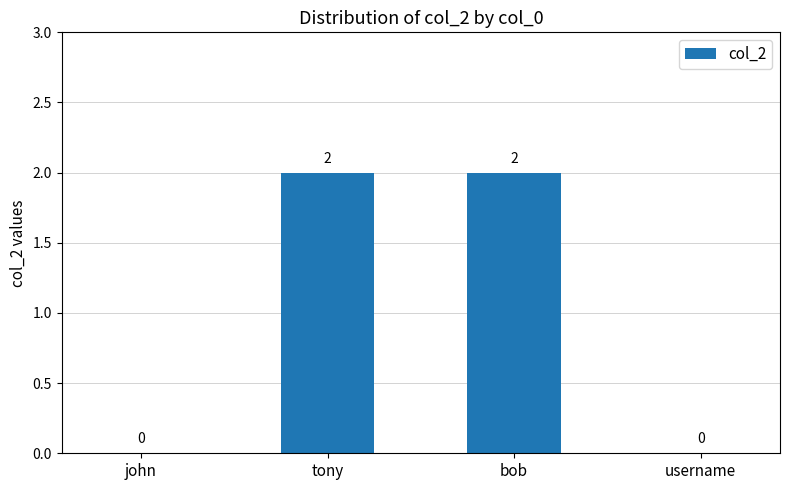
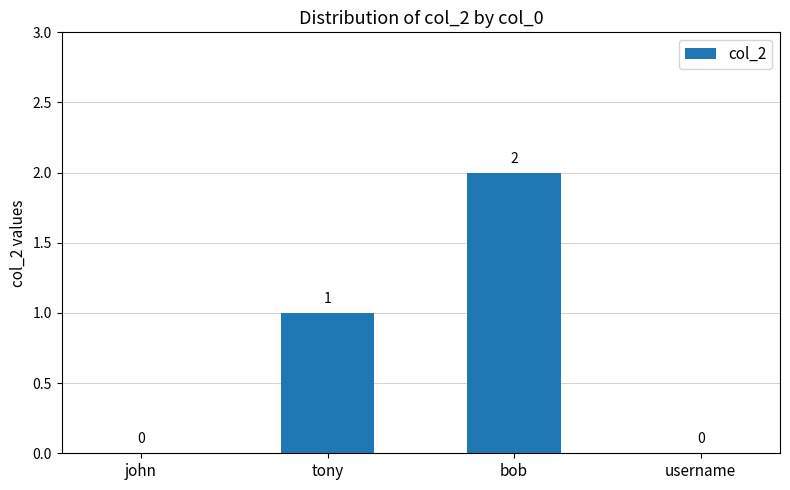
tony: 2 -> 1
